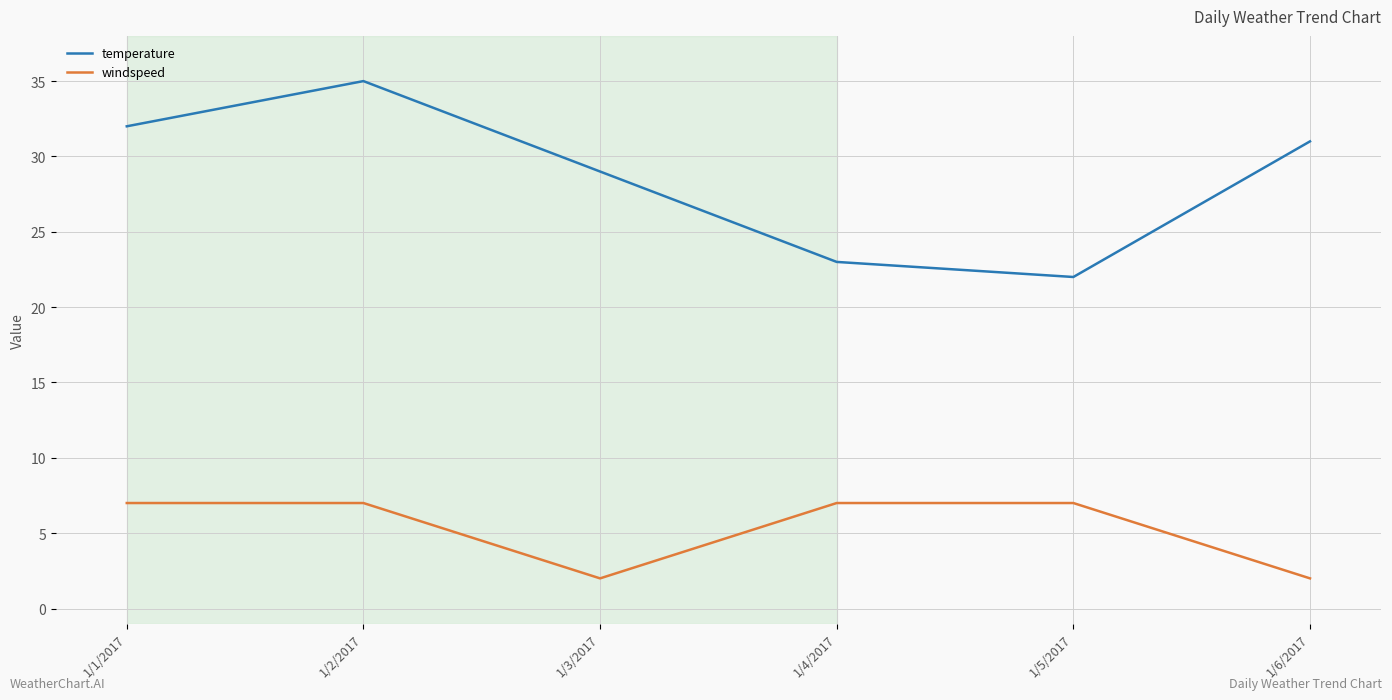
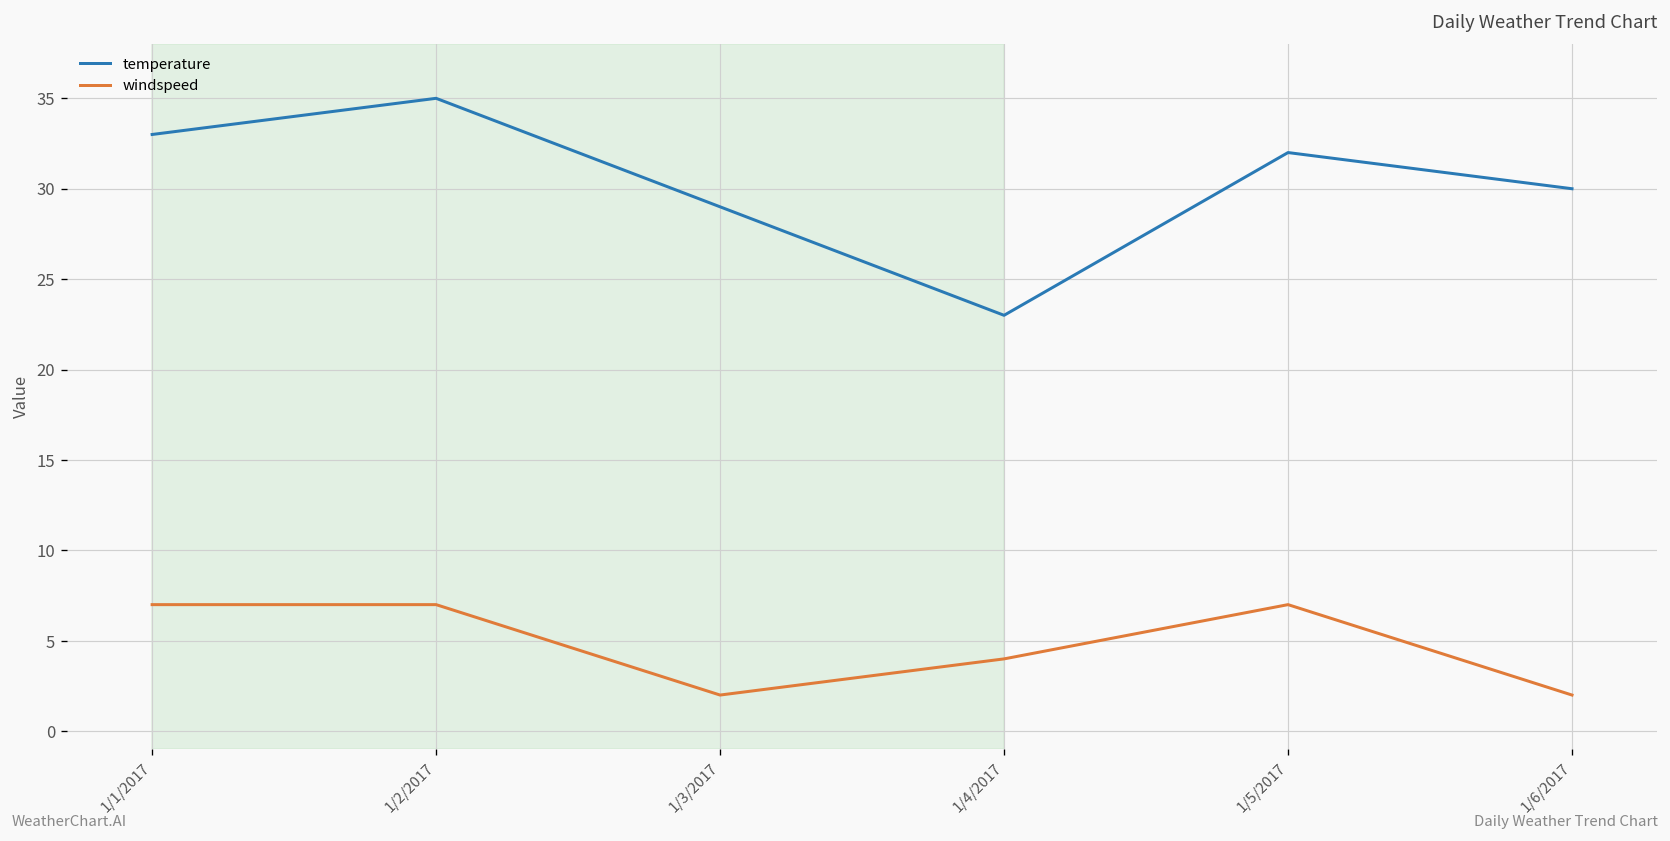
temperature, 1/1/2017: 32 -> 33
windspeed, 1/4/2017: 7 -> 4
temperature, 1/5/2017: 22 -> 32
temperature, 1/6/2017: 31 -> 30
